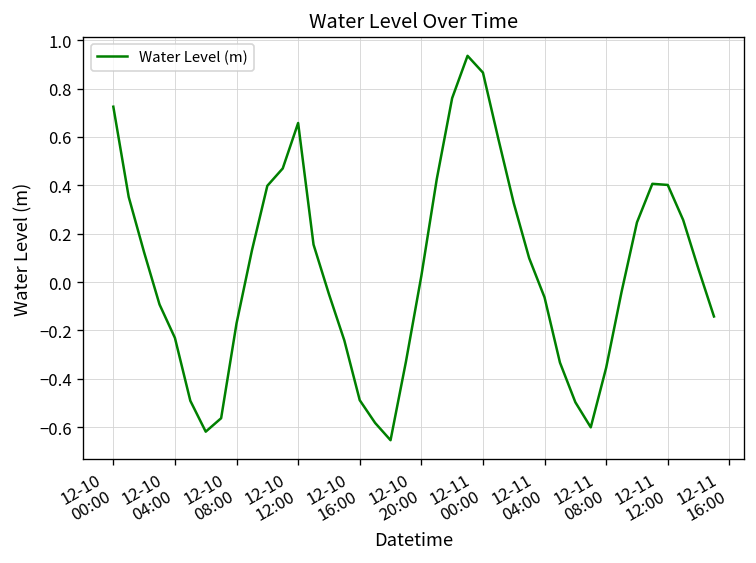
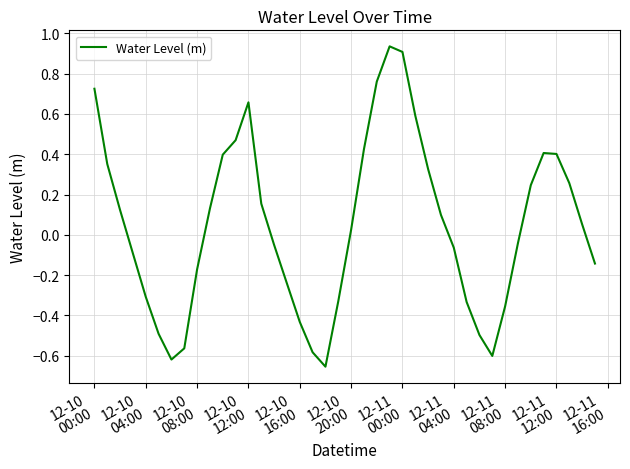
12-10 04:00: -0.23 -> -0.31
12-10 16:00: -0.49 -> -0.43
12-11 00:00: 0.87 -> 0.91
